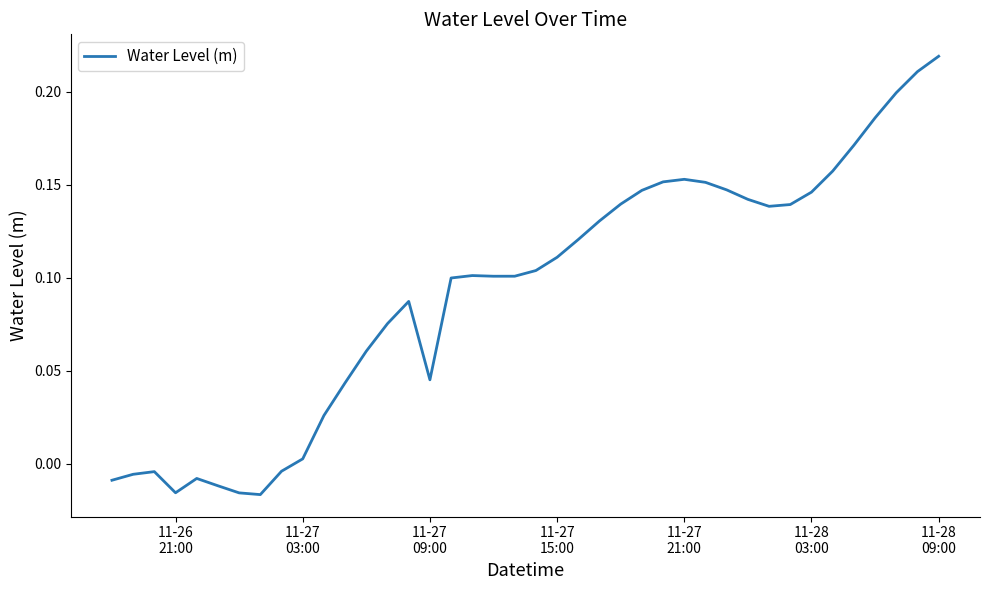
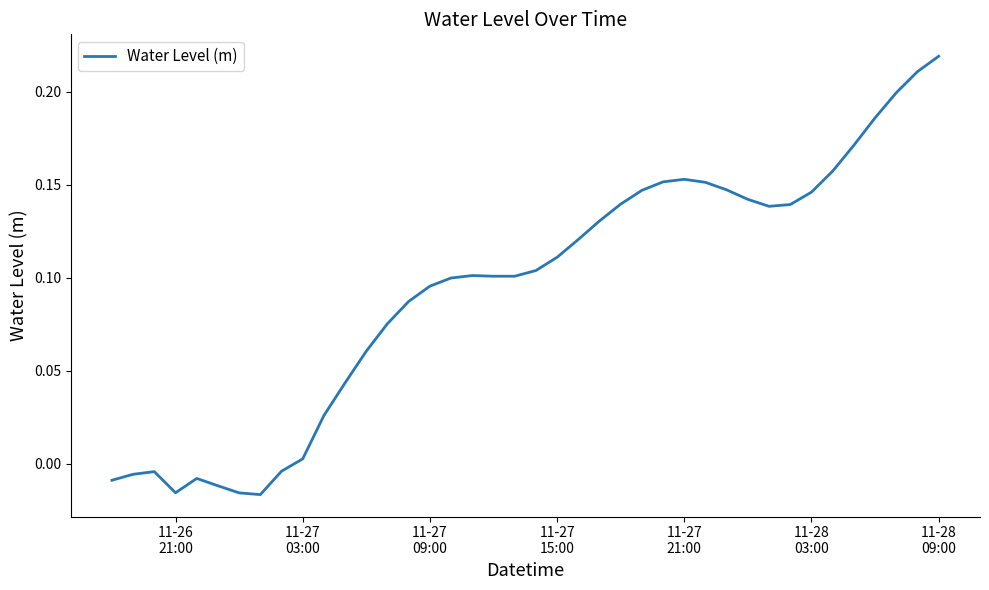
11-27 09:00: 0.045 -> 0.096
